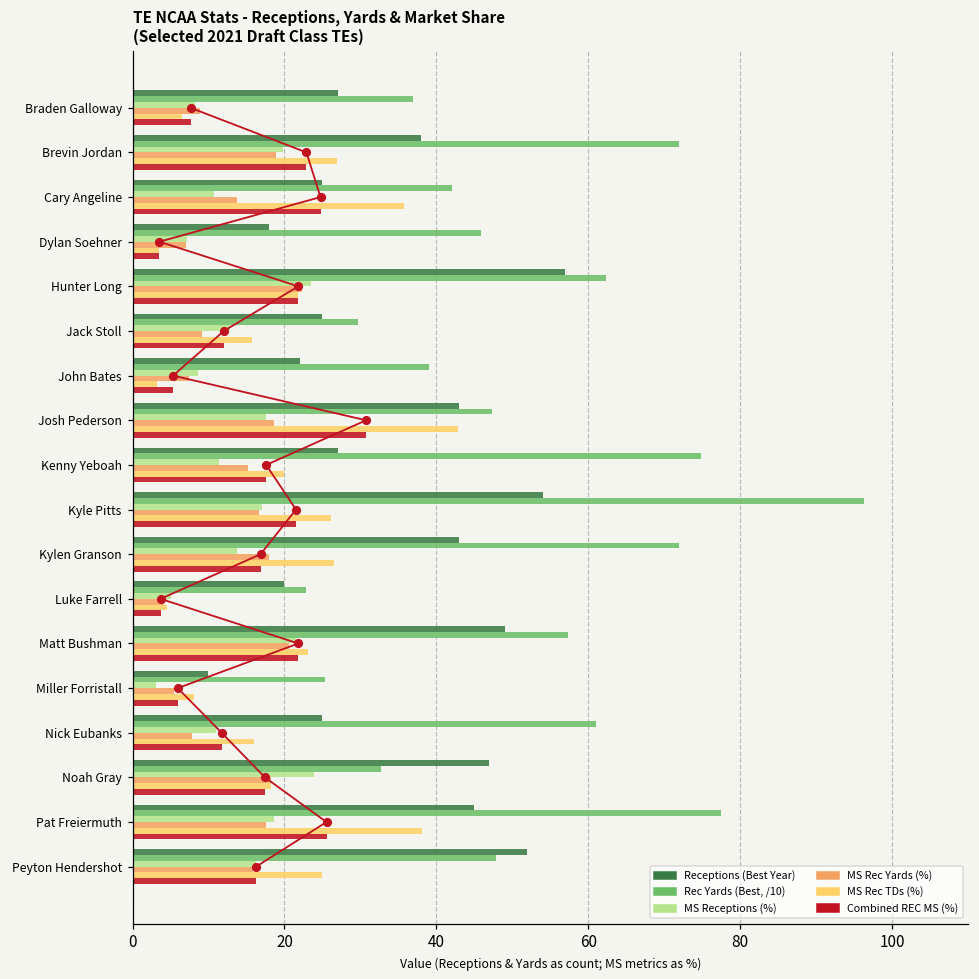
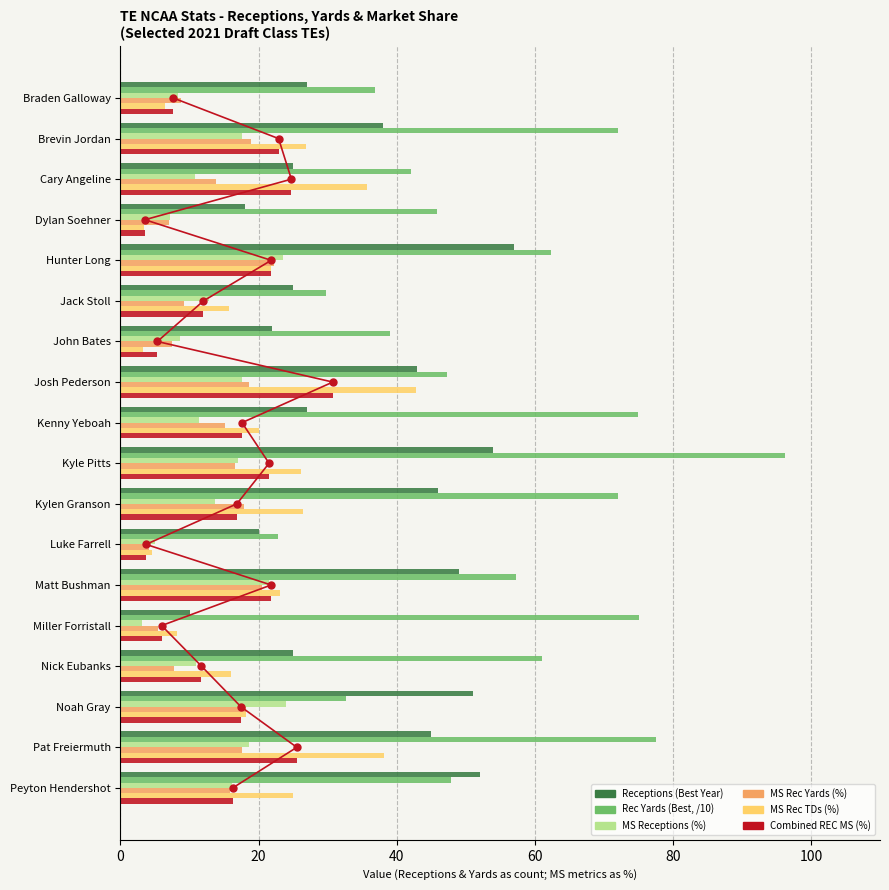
MS Receptions (%), Brevin Jordan: 20 -> 18
Receptions (Best Year), Kylen Granson: 43 -> 46
Rec Yards (Best, /10), Miller Forristall: 25 -> 75
Receptions (Best Year), Noah Gray: 47 -> 51
